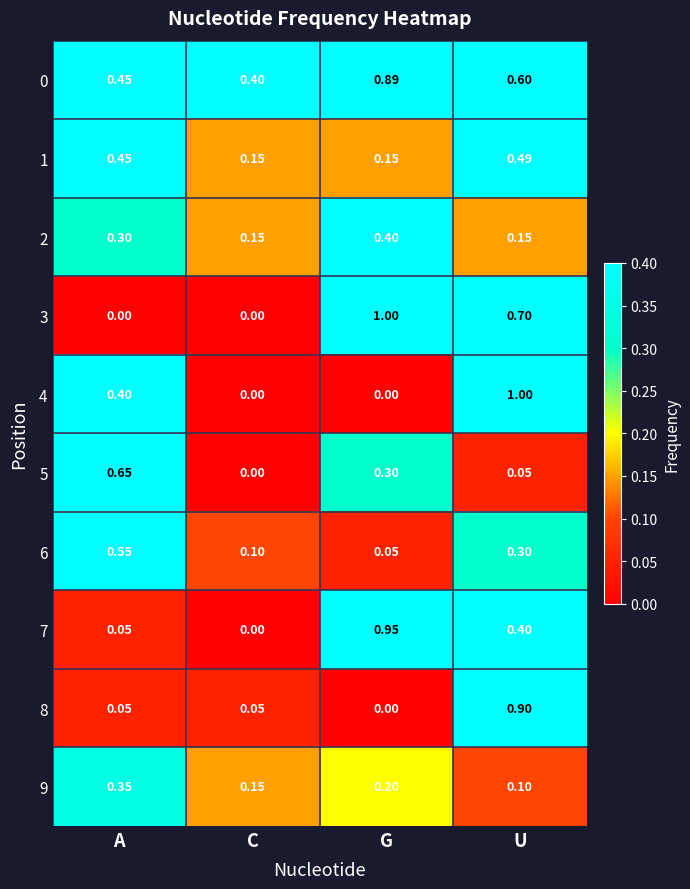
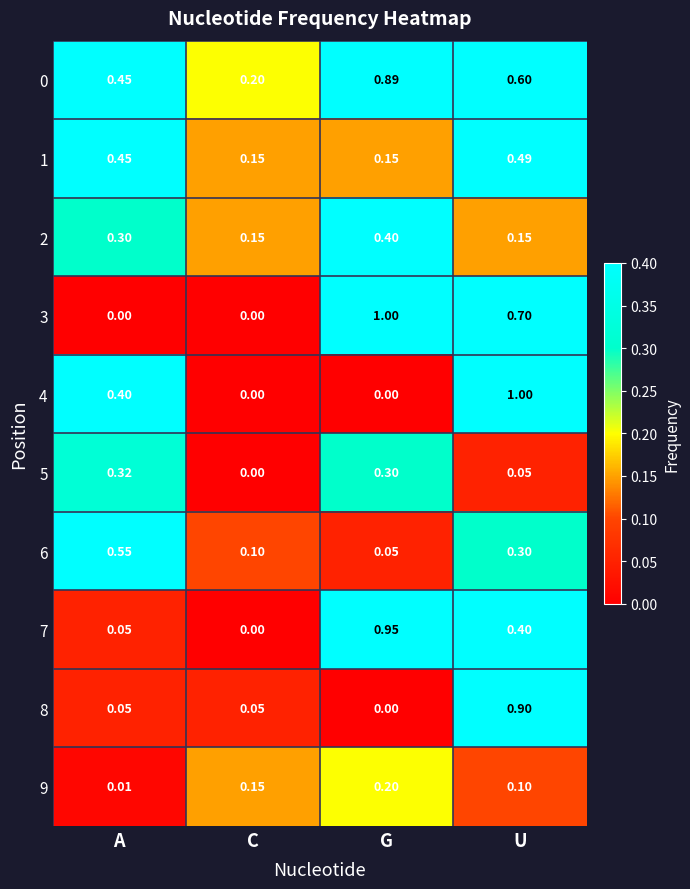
0, C: 0.40 -> 0.20
5, A: 0.65 -> 0.32
9, A: 0.35 -> 0.01
